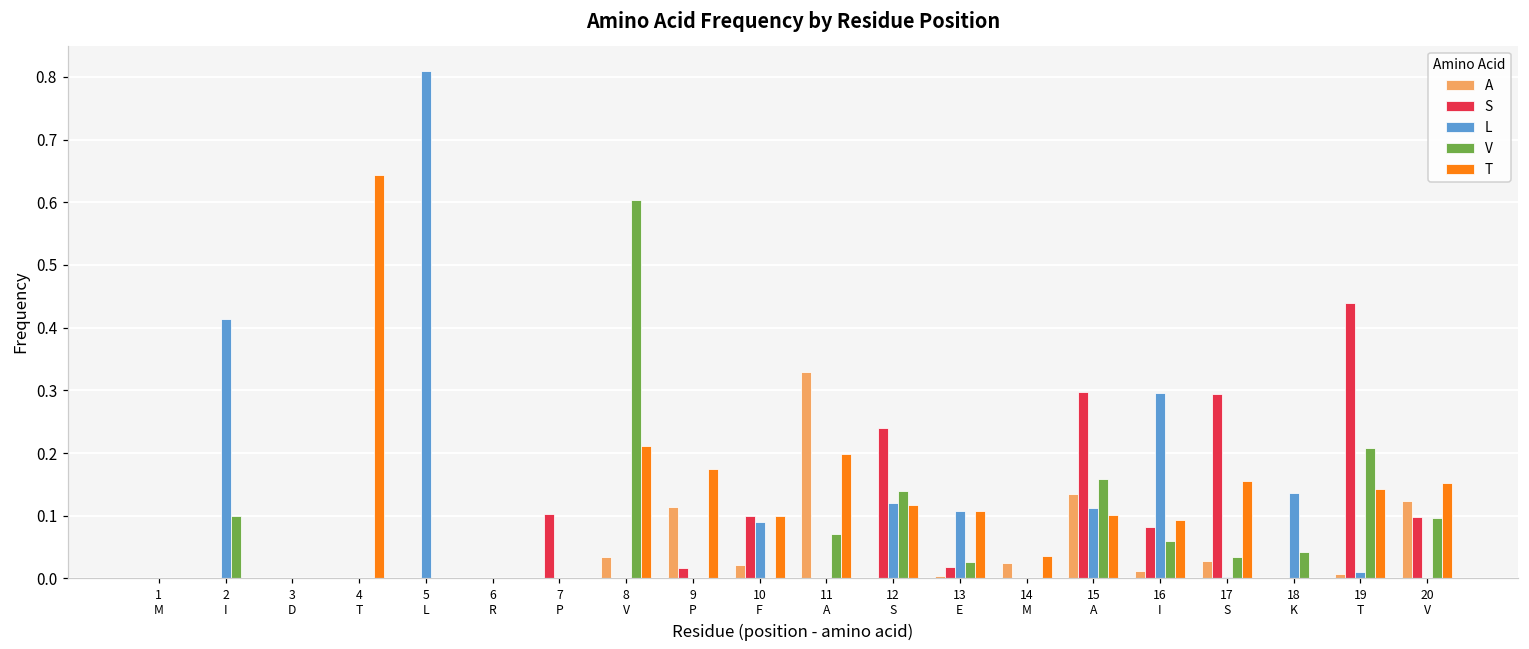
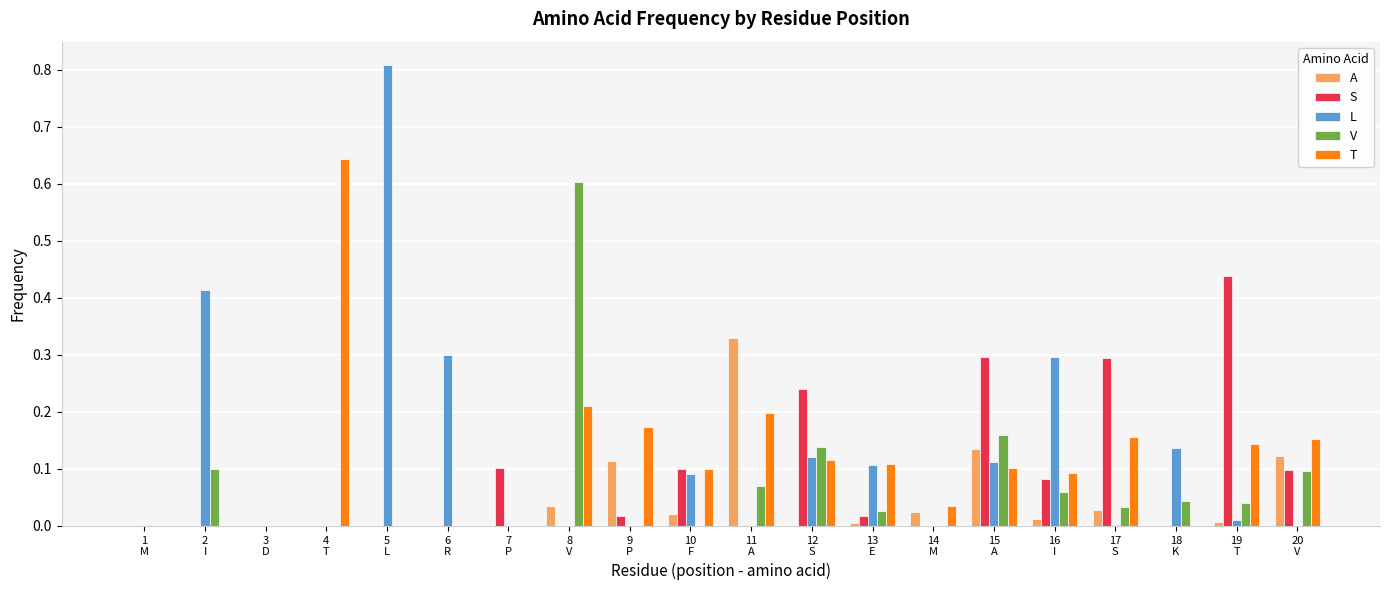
L, 6 R: 0.0 -> 0.3
V, 19 T: 0.21 -> 0.04
